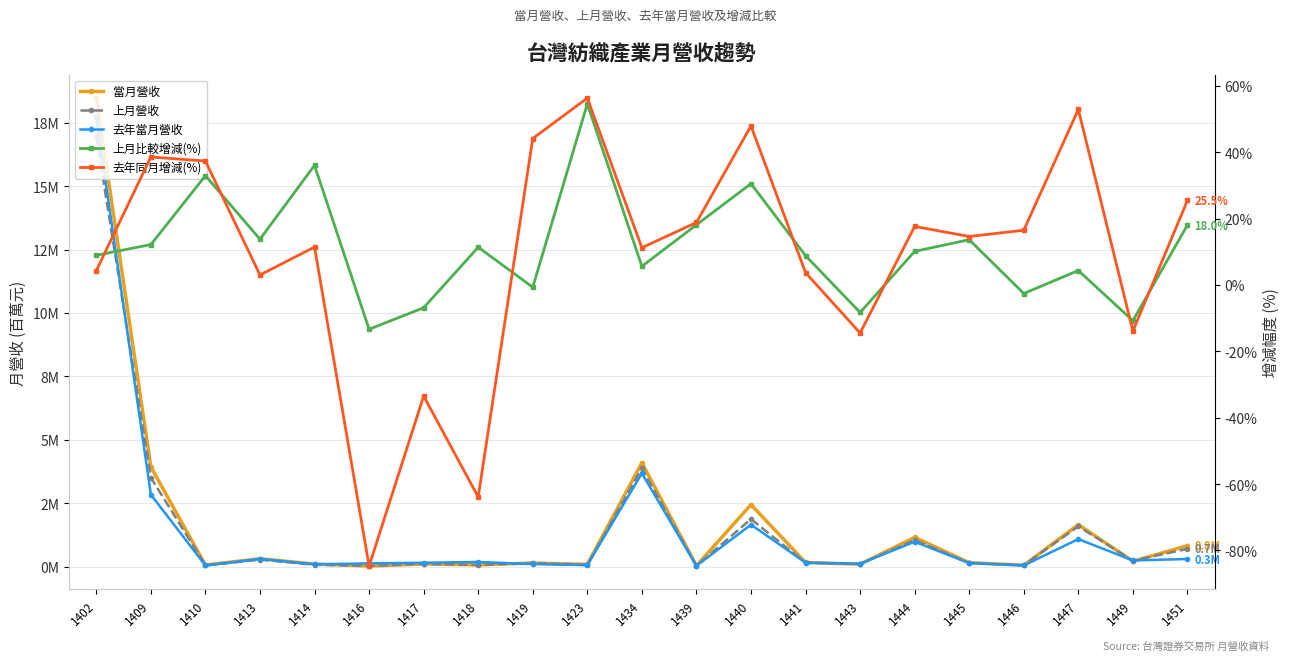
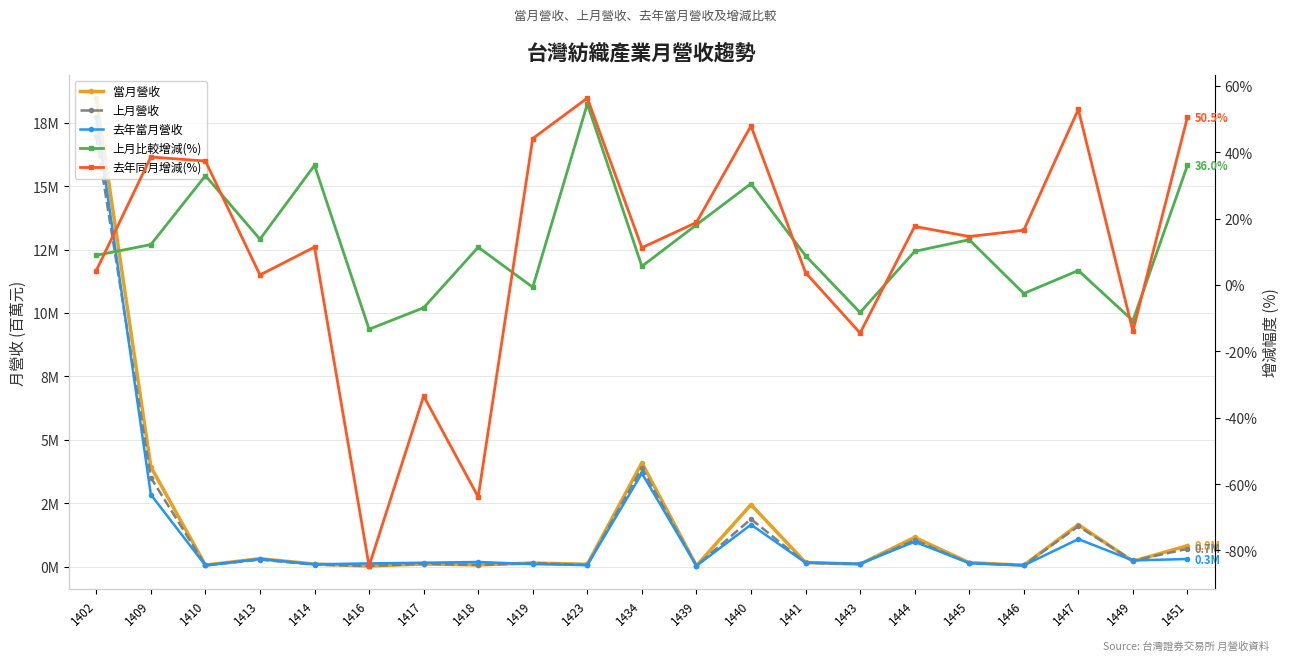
上月比較增減(%), 1451: 18.0% -> 36.0%
去年同月增減(%), 1451: 25.5% -> 50.5%
